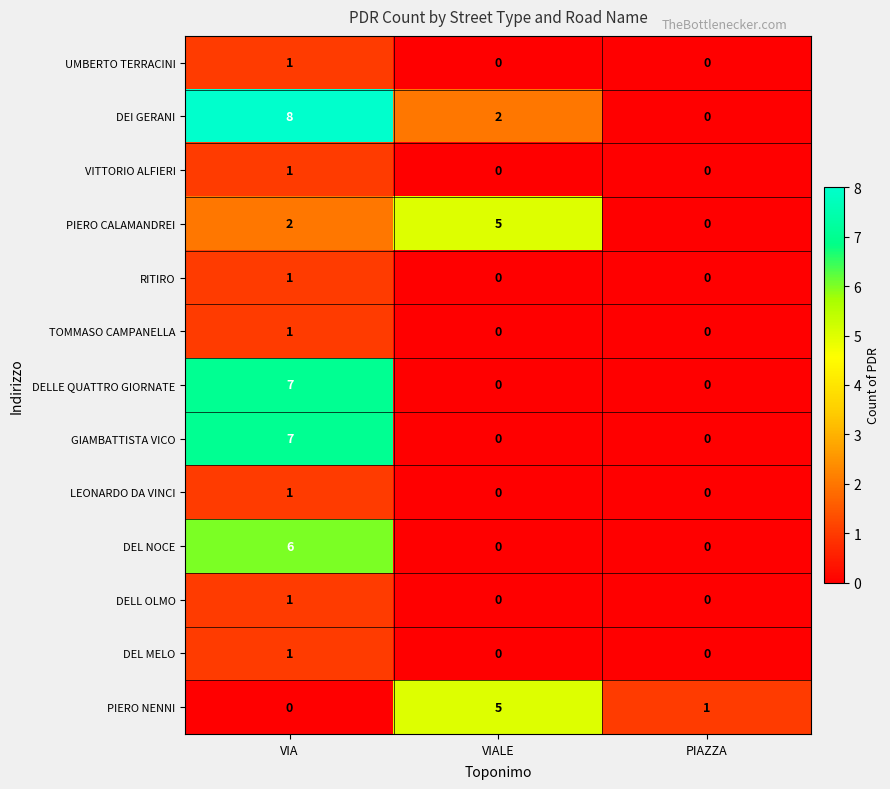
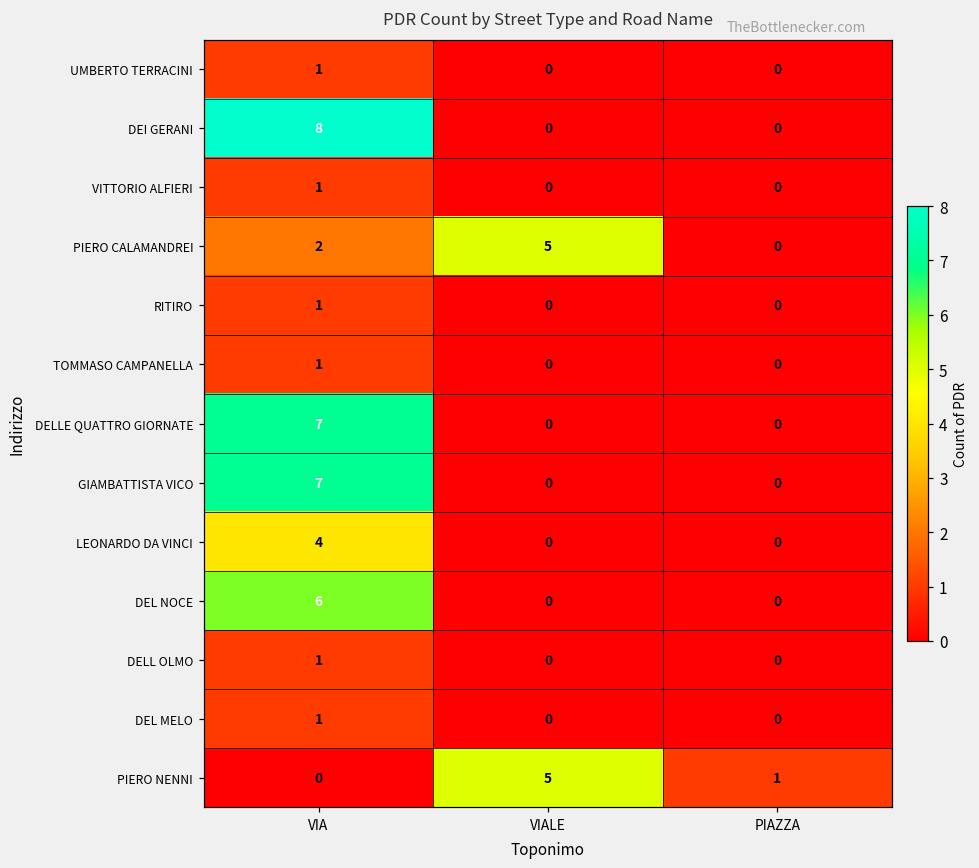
DEI GERANI, VIALE: 2 -> 0
LEONARDO DA VINCI, VIA: 1 -> 4
